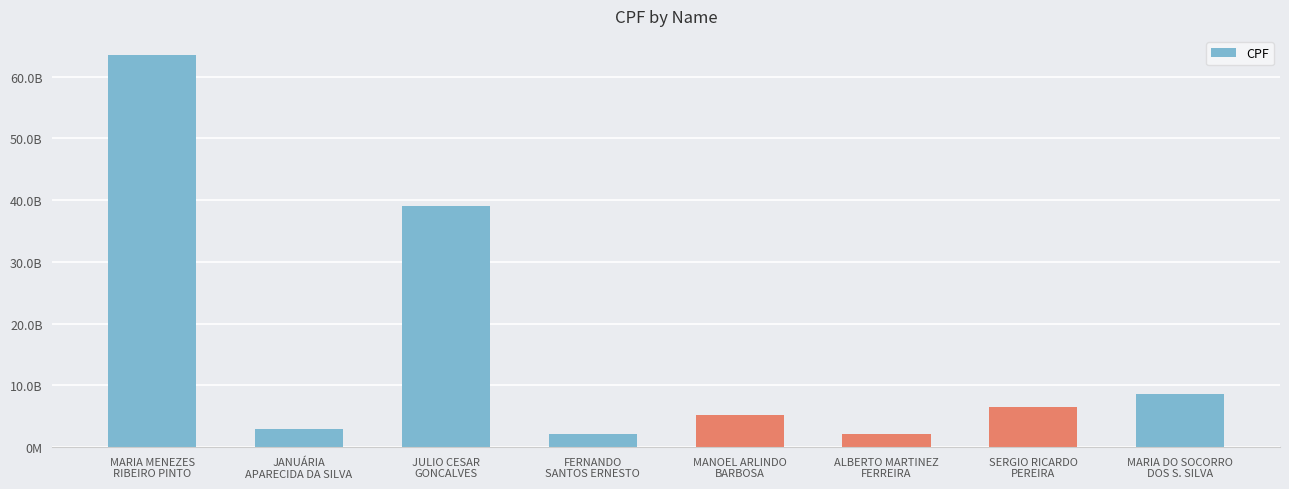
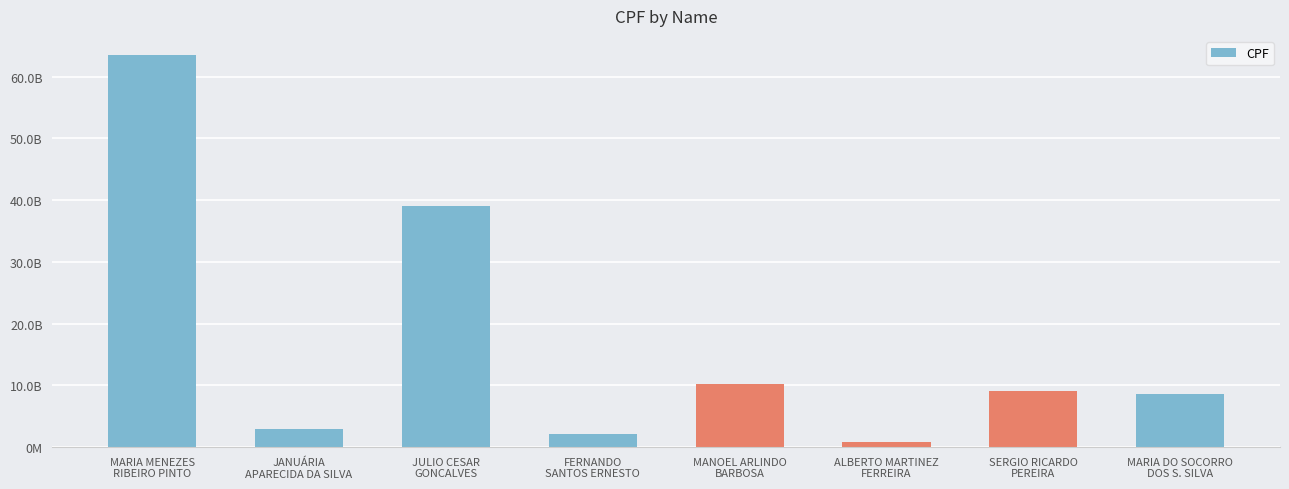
MANOEL ARLINDO BARBOSA: 5000000000 -> 10000000000
ALBERTO MARTINEZ FERREIRA: 2000000000 -> 1000000000
SERGIO RICARDO PEREIRA: 6000000000 -> 9000000000
